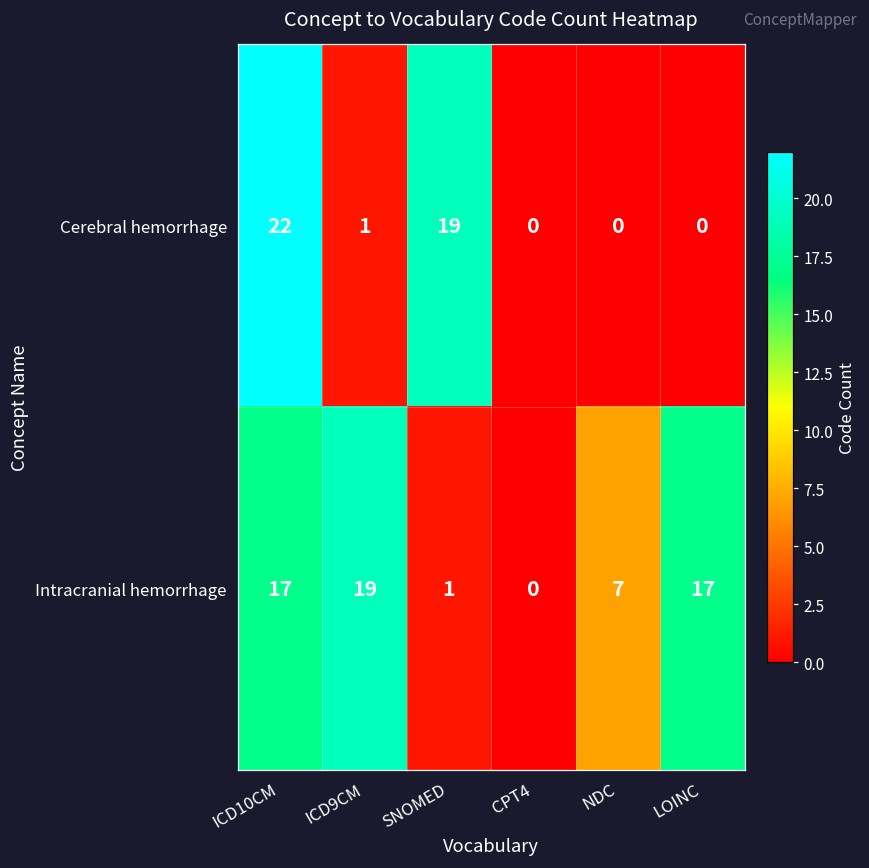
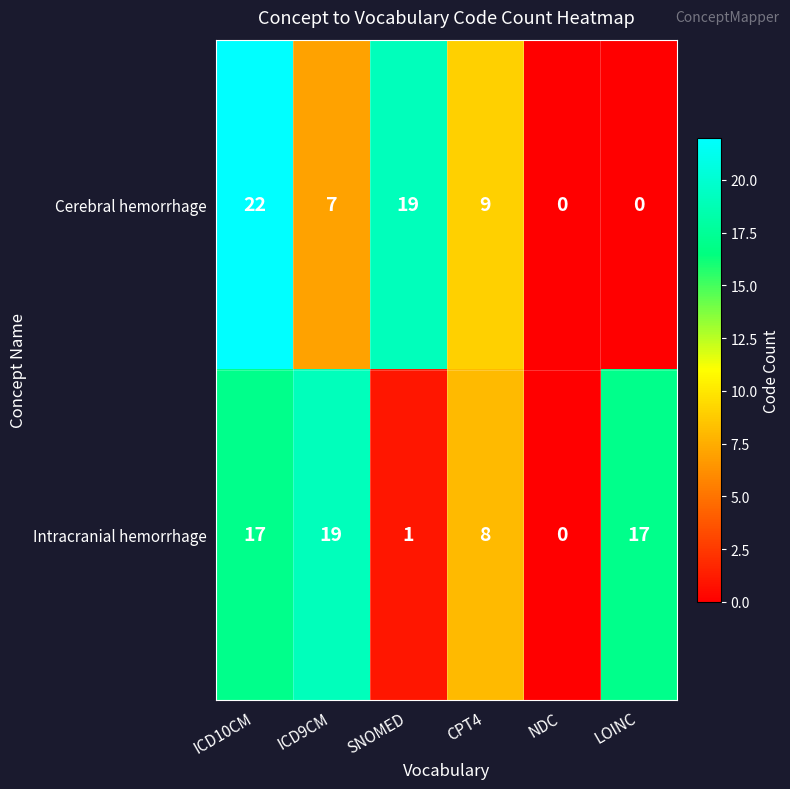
Cerebral hemorrhage, ICD9CM: 1 -> 7
Cerebral hemorrhage, CPT4: 0 -> 9
Intracranial hemorrhage, CPT4: 0 -> 8
Intracranial hemorrhage, NDC: 7 -> 0
